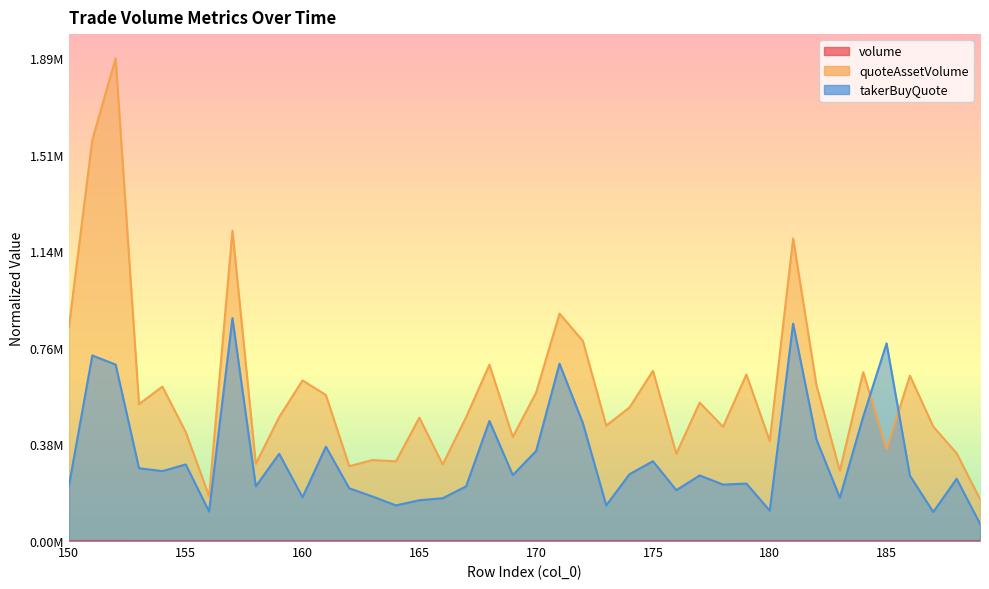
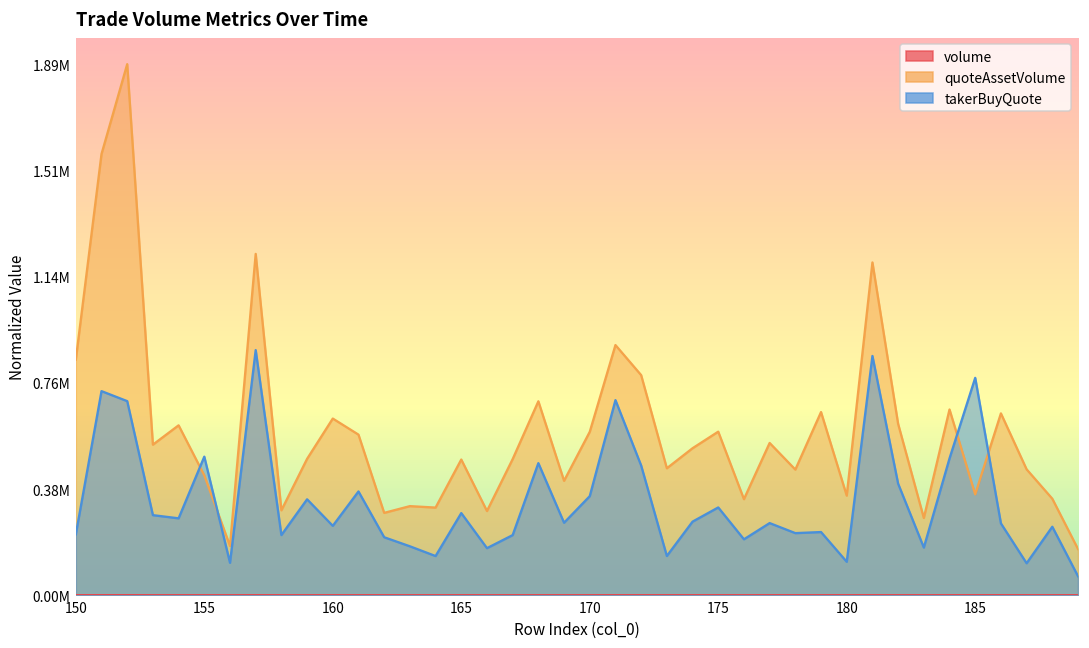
takerBuyQuote, 155: 300000 -> 490000
takerBuyQuote, 160: 170000 -> 250000
takerBuyQuote, 165: 160000 -> 290000
quoteAssetVolume, 175: 670000 -> 580000
quoteAssetVolume, 180: 390000 -> 350000
